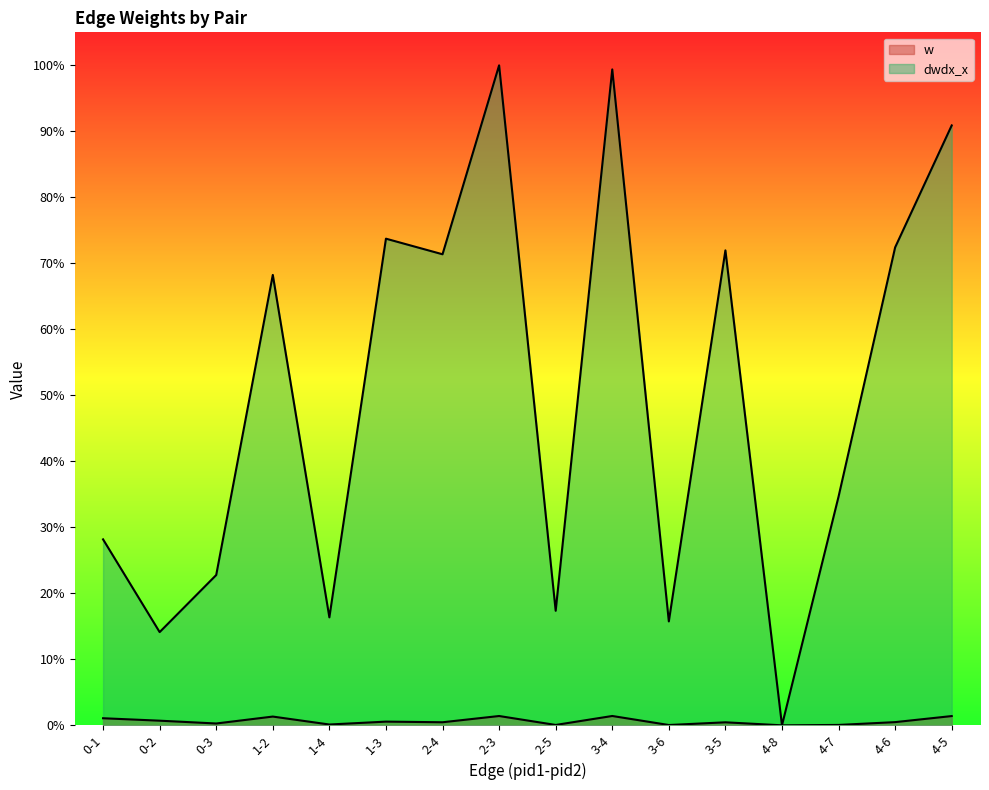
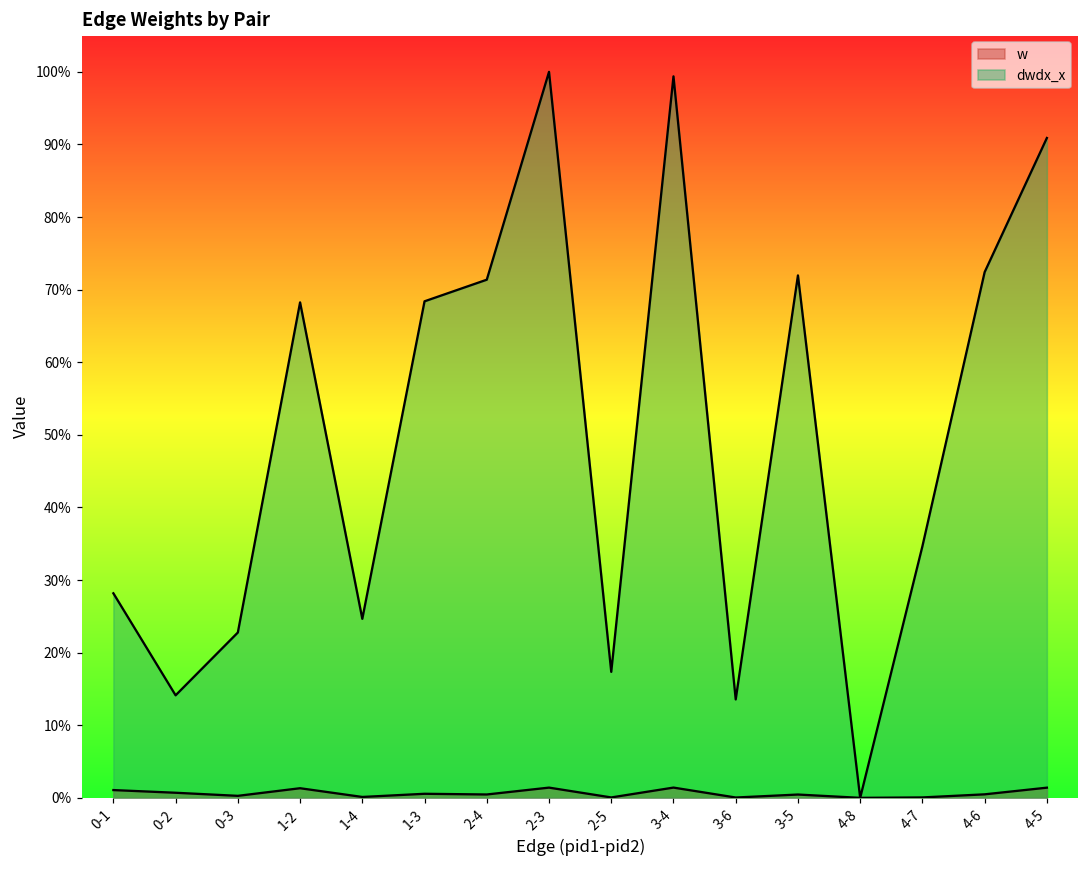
dwdx_x, 1-4: 16% -> 25%
dwdx_x, 1-3: 74% -> 68%
dwdx_x, 3-6: 16% -> 14%
